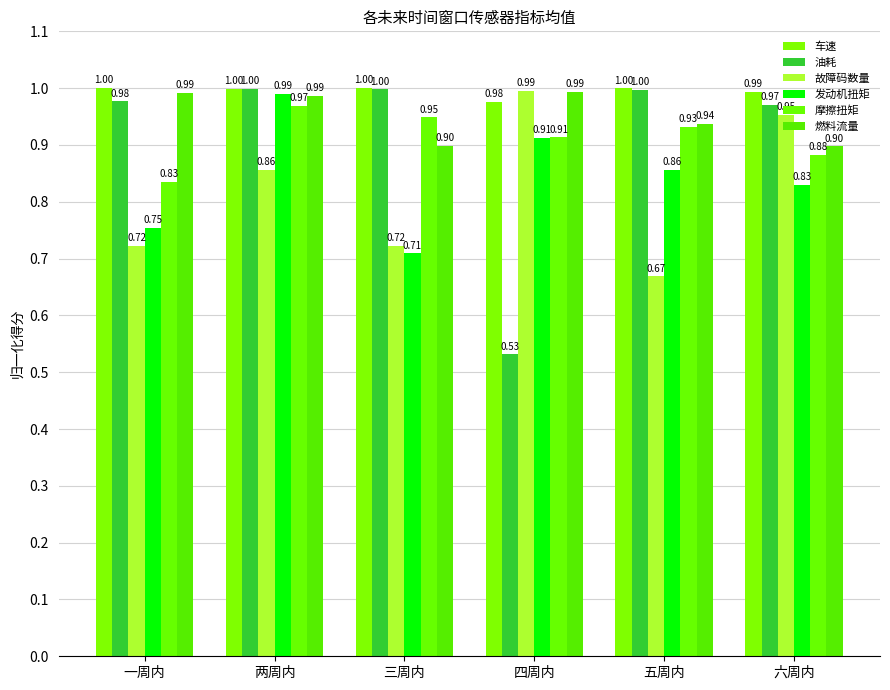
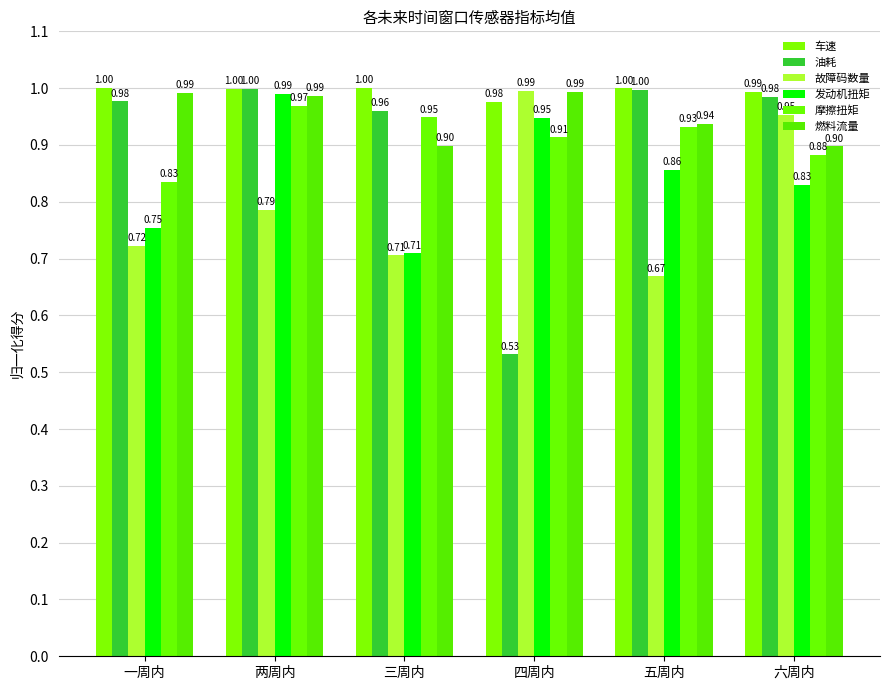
故障码数量, 两周内: 0.86 -> 0.79
油耗, 三周内: 1.00 -> 0.96
故障码数量, 三周内: 0.72 -> 0.71
发动机扭矩, 四周内: 0.91 -> 0.95
油耗, 六周内: 0.97 -> 0.98
